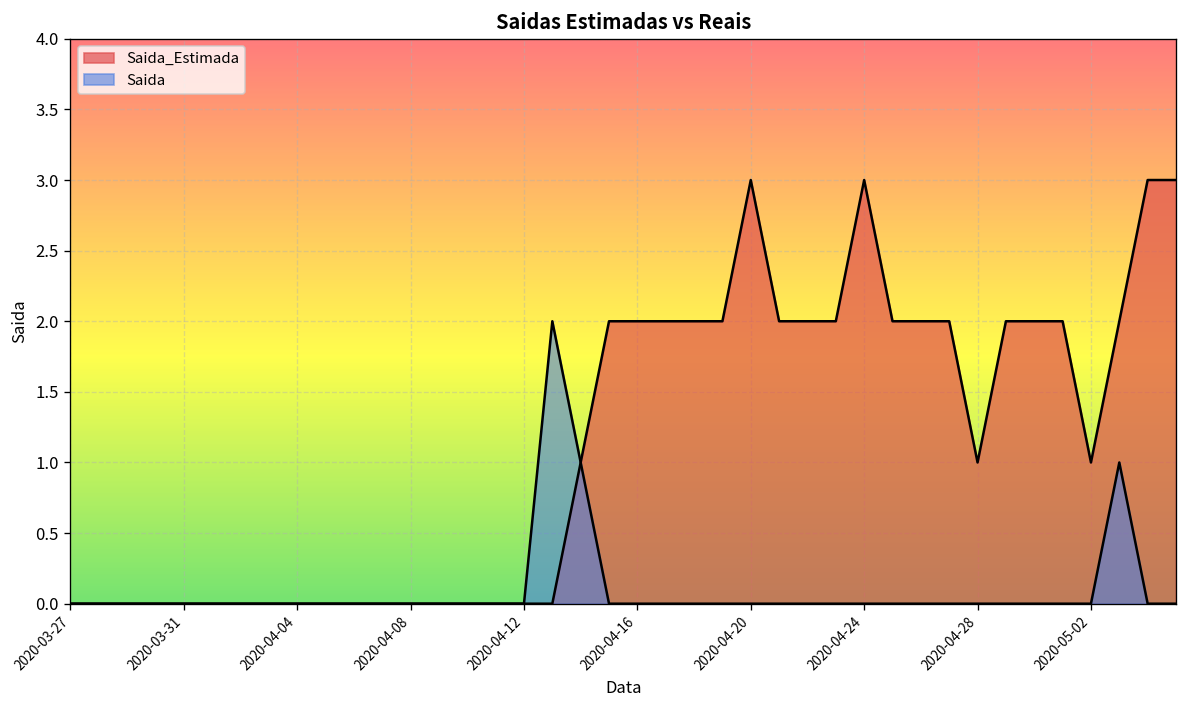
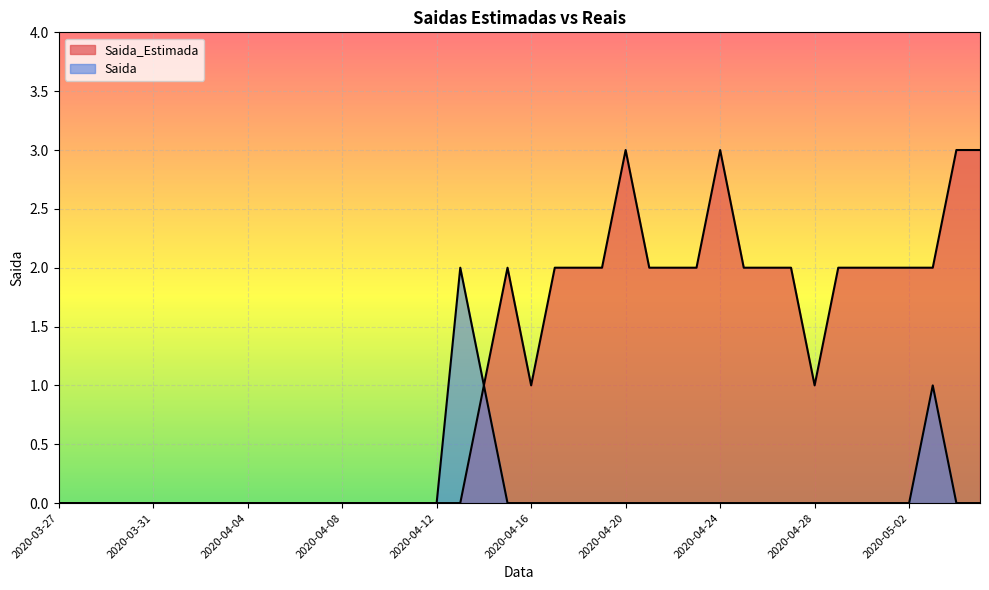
Saida_Estimada, 2020-04-16: 2 -> 1
Saida_Estimada, 2020-05-02: 1 -> 2
